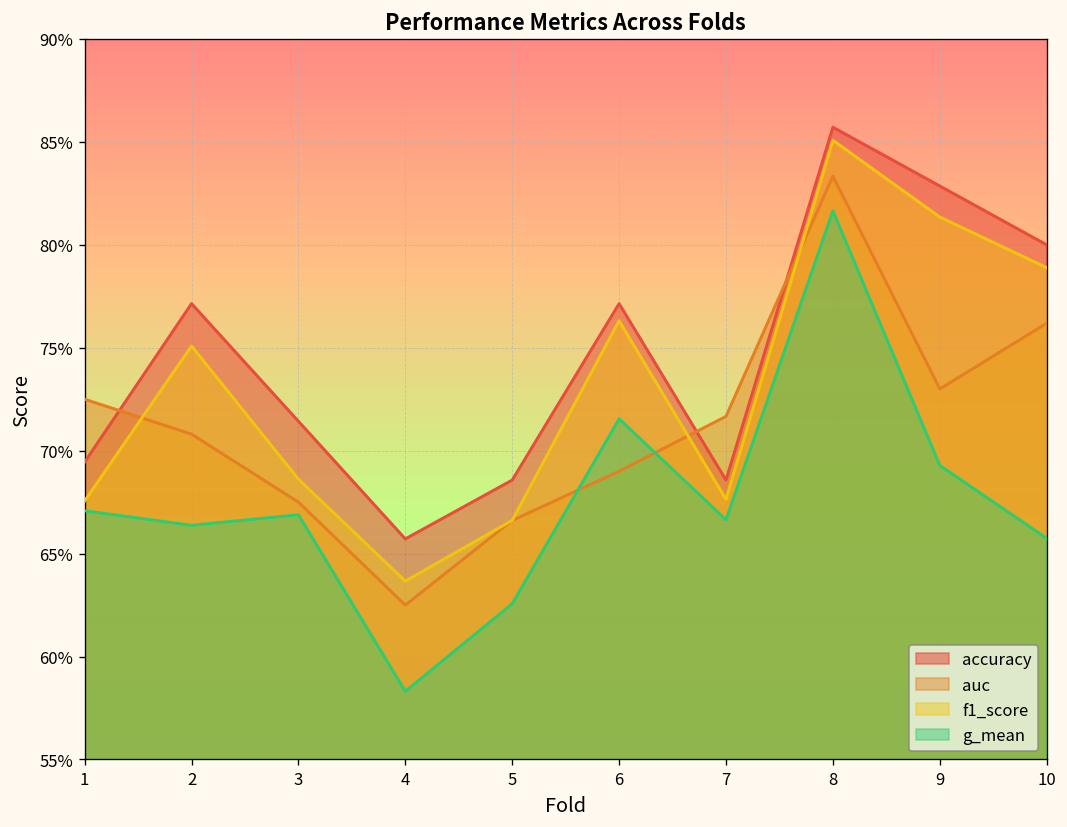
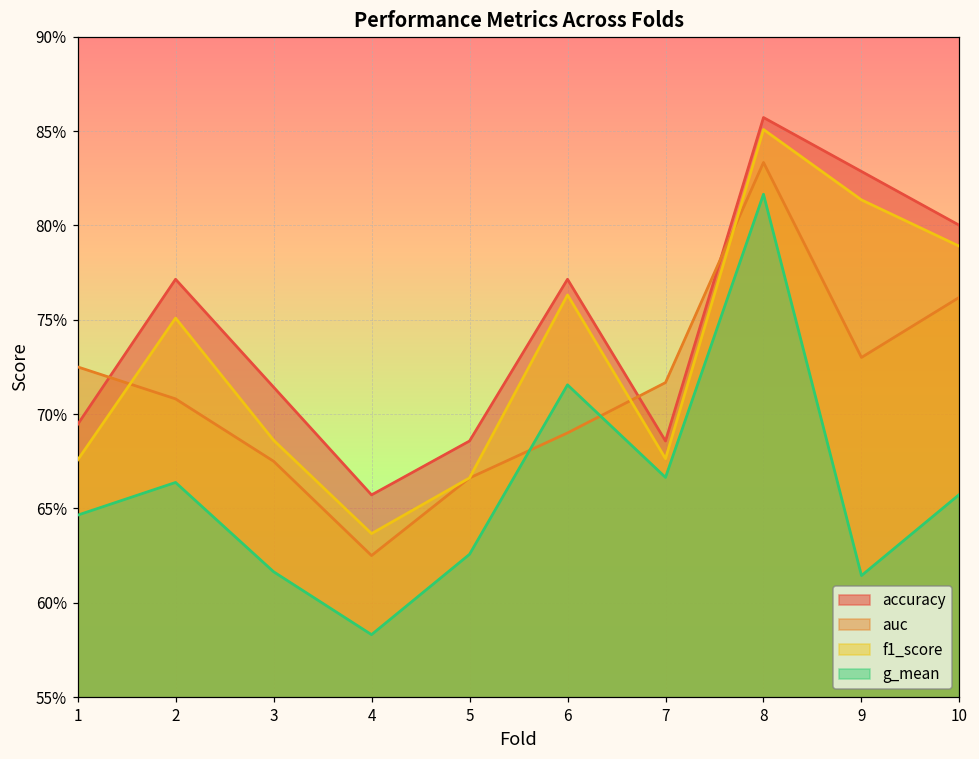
g_mean, 1: 67.1% -> 64.6%
g_mean, 3: 66.9% -> 61.6%
g_mean, 9: 69.3% -> 61.4%
